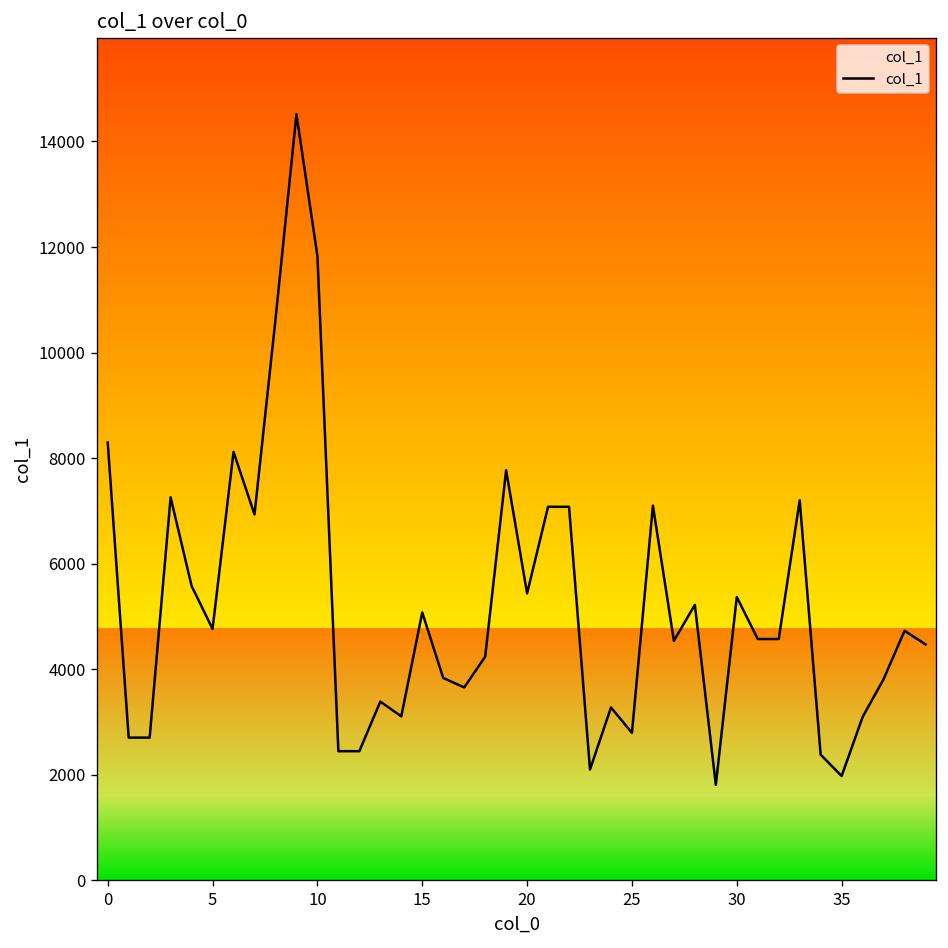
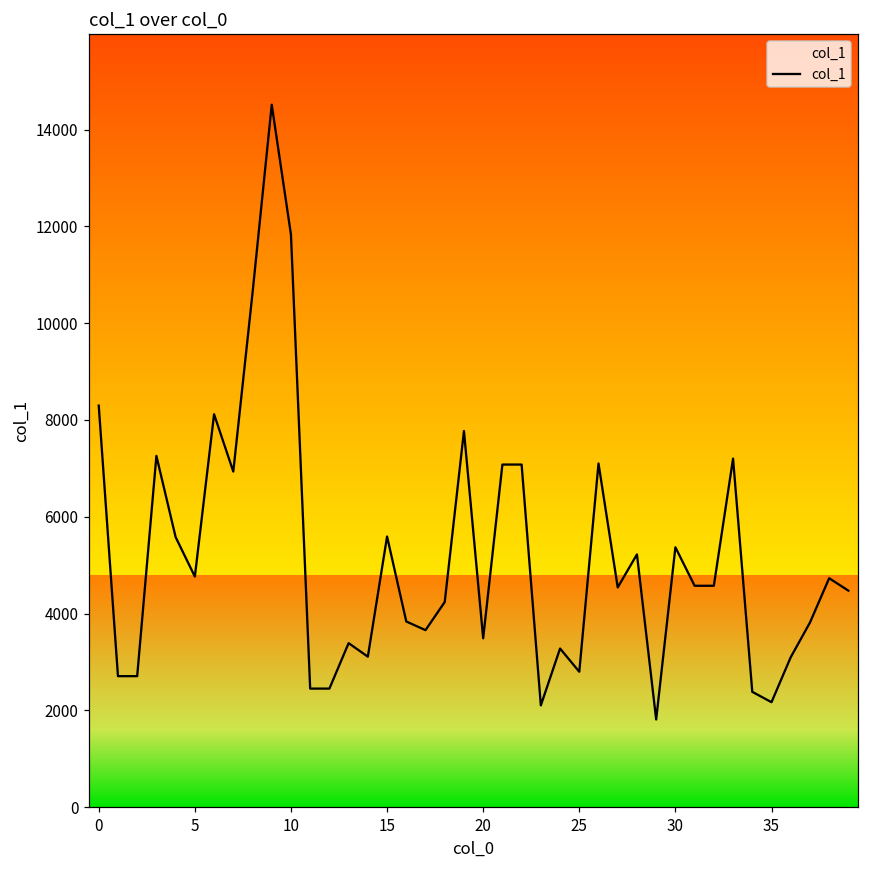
15: 5100 -> 5600
20: 5400 -> 3500
35: 2000 -> 2200
